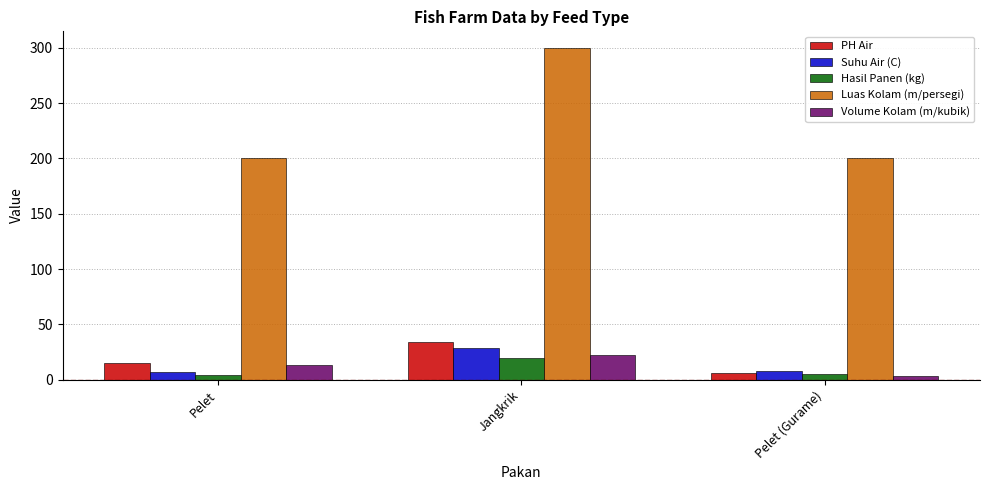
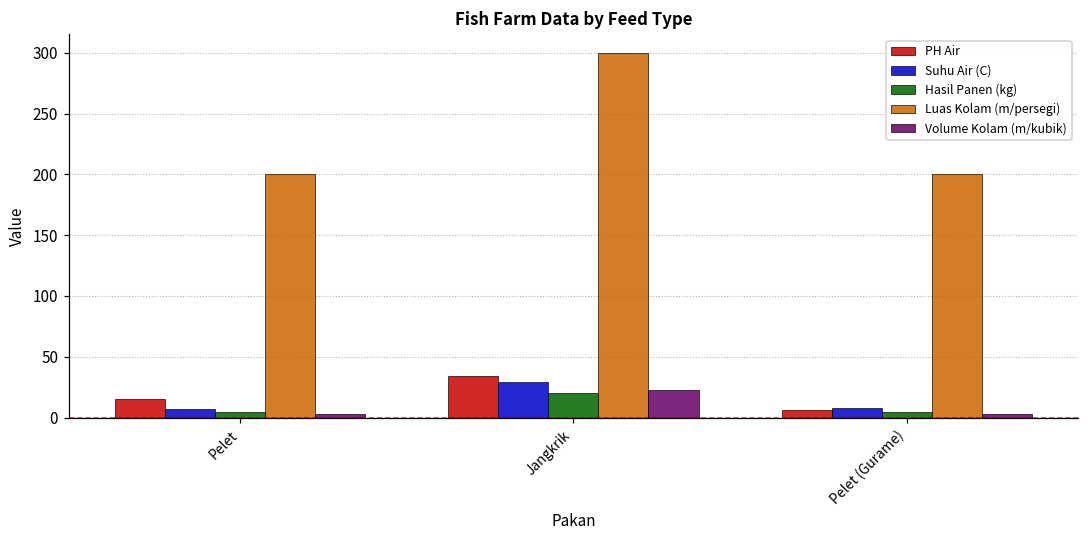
Volume Kolam (m/kubik), Pelet: 13 -> 3
